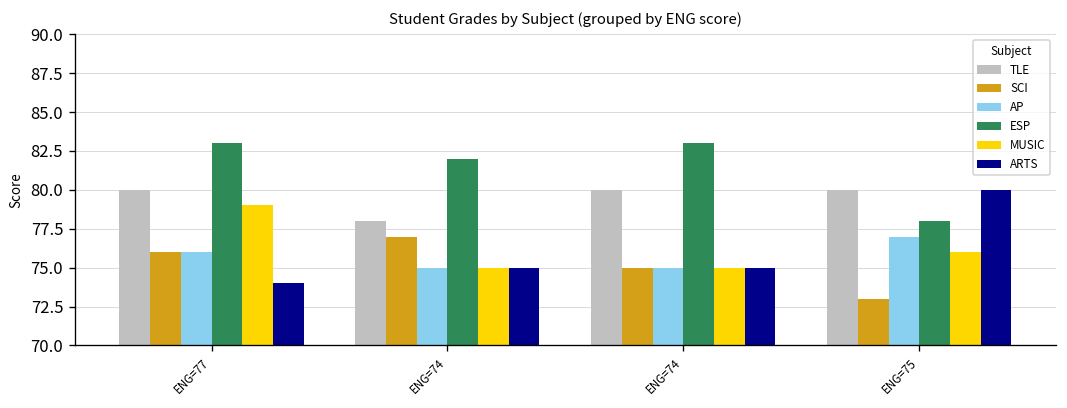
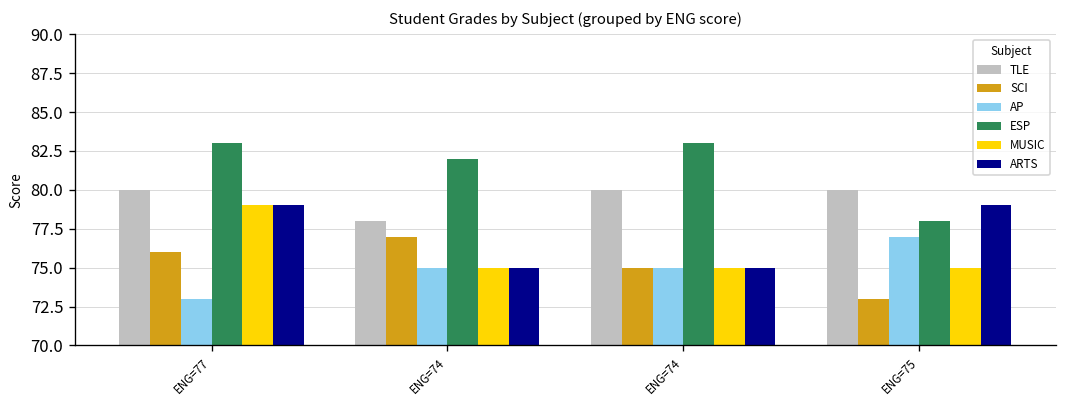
AP, ENG=77: 76 -> 73
ARTS, ENG=77: 74 -> 79
MUSIC, ENG=75: 76 -> 75
ARTS, ENG=75: 80 -> 79
